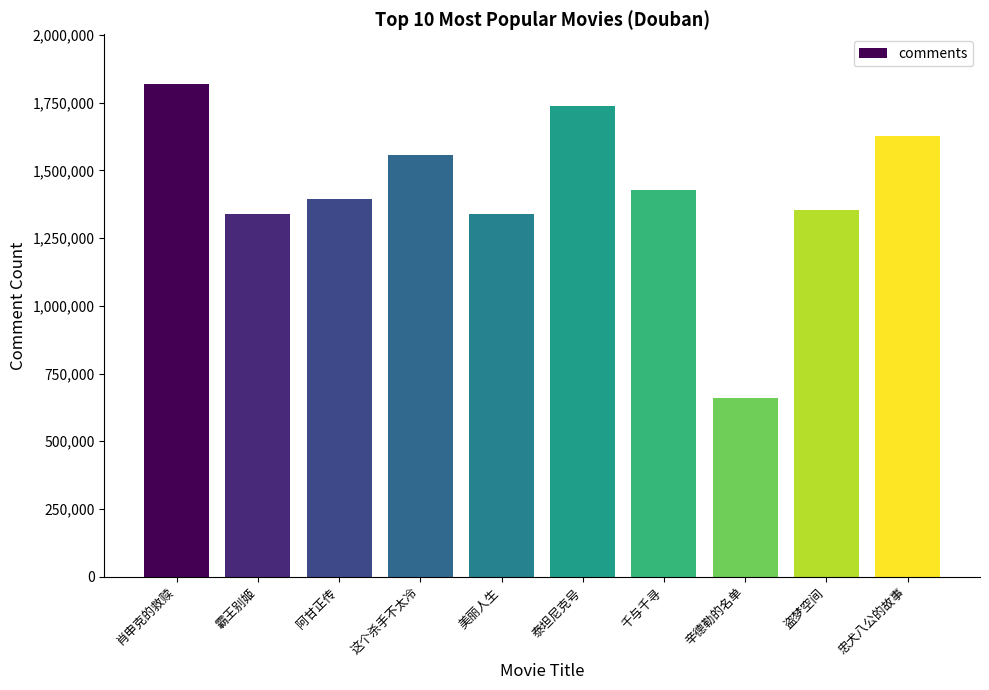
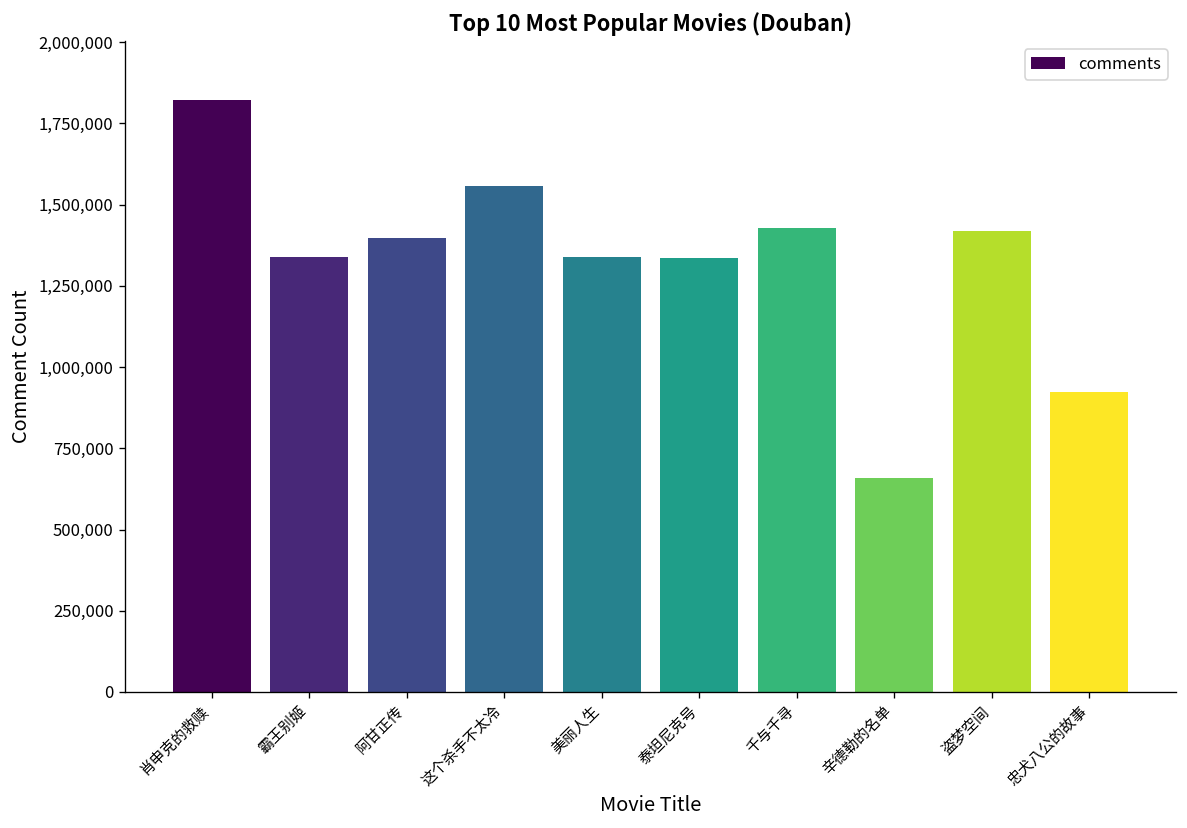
泰坦尼克号: 1,740,000 -> 1,330,000
盗梦空间: 1,350,000 -> 1,420,000
忠犬八公的故事: 1,630,000 -> 920,000
